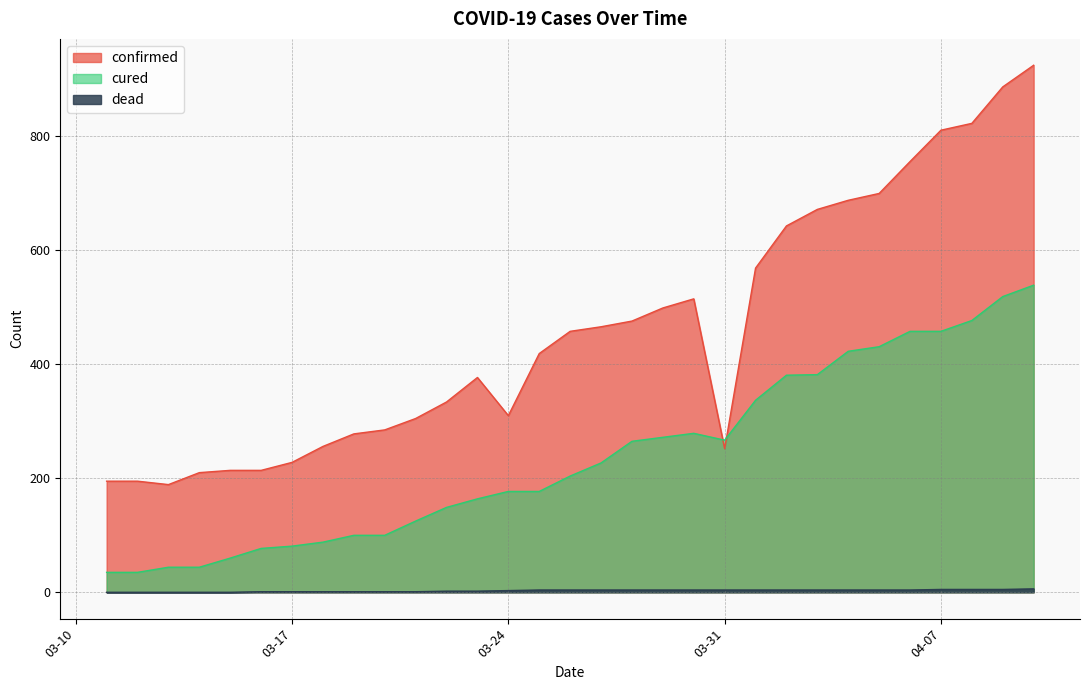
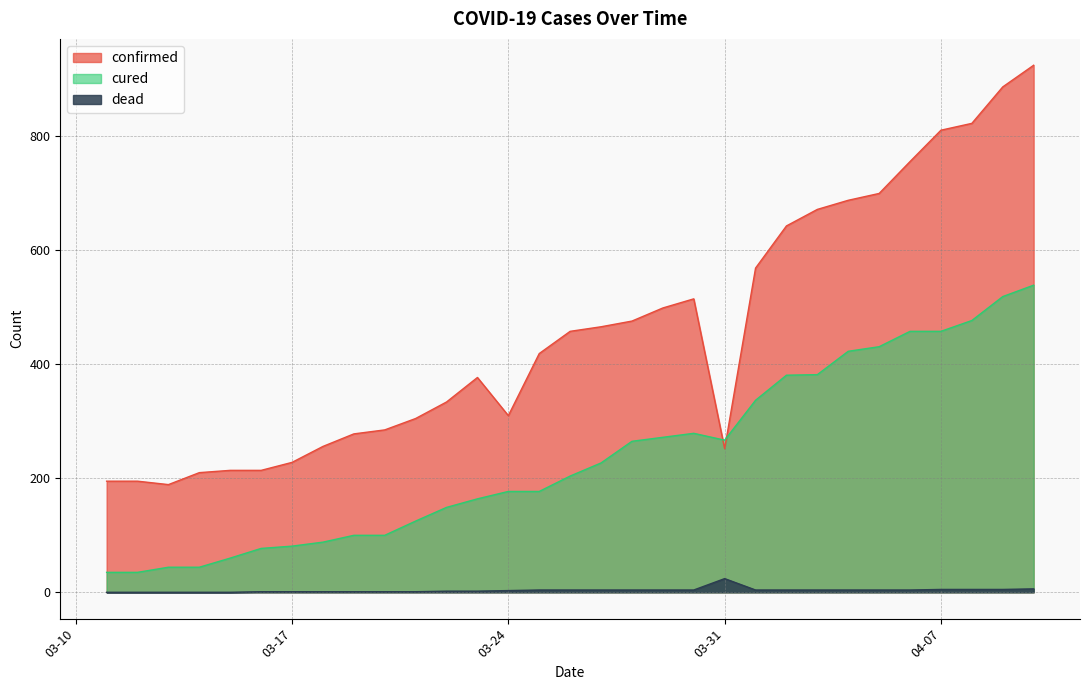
dead, 03-31: 0 -> 20
